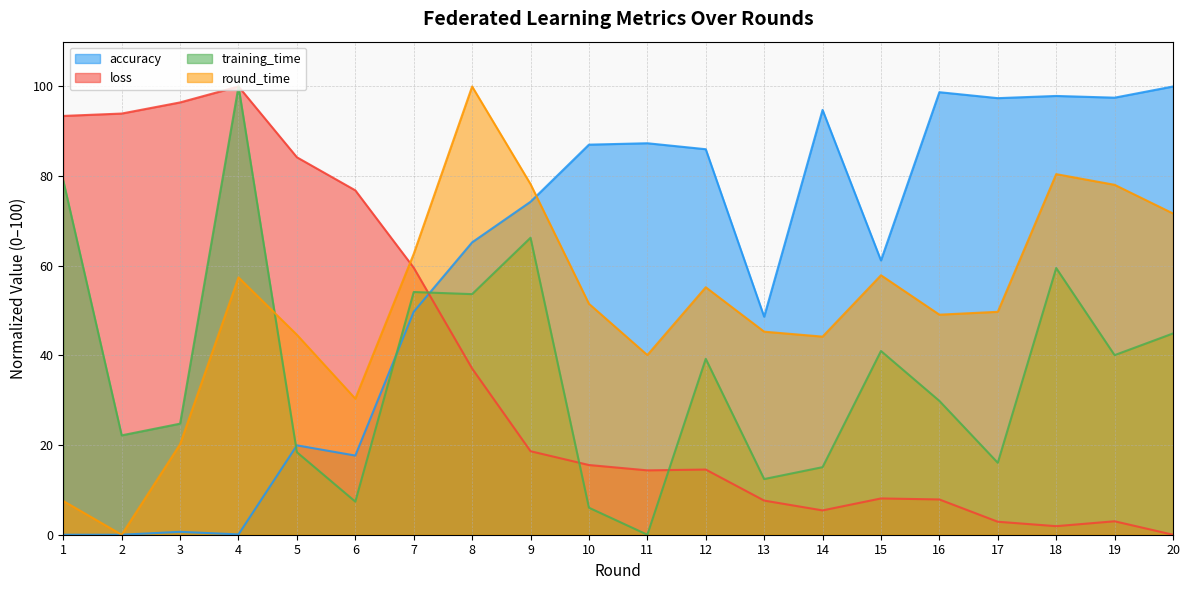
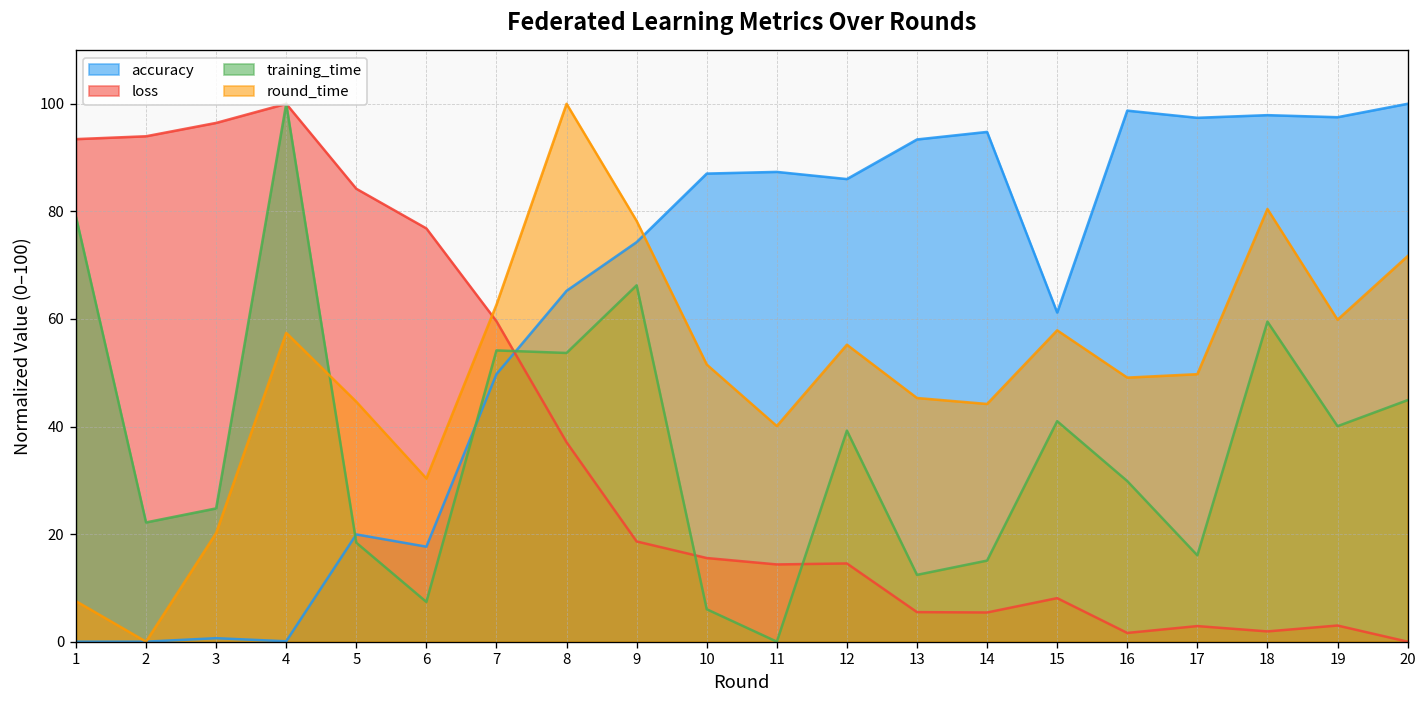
accuracy, 13: 49 -> 93
loss, 13: 8 -> 5
loss, 16: 8 -> 2
round_time, 19: 78 -> 60
